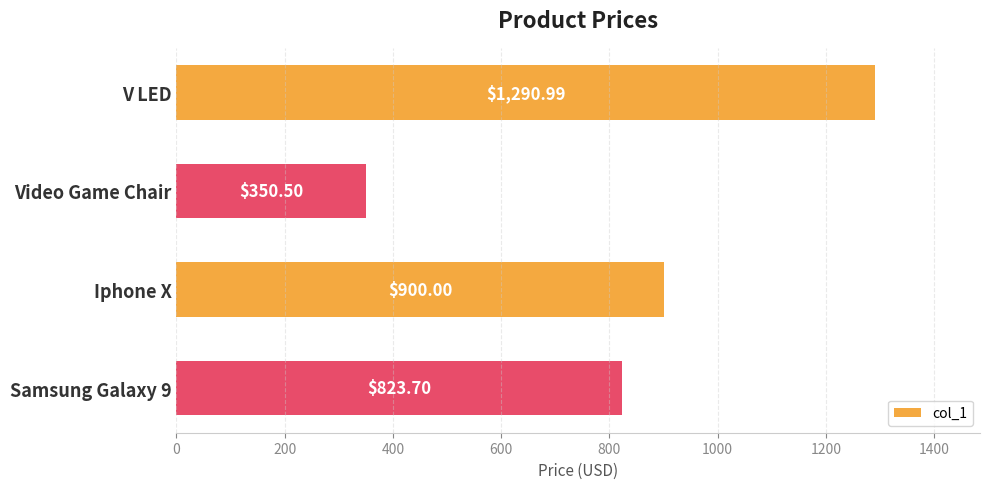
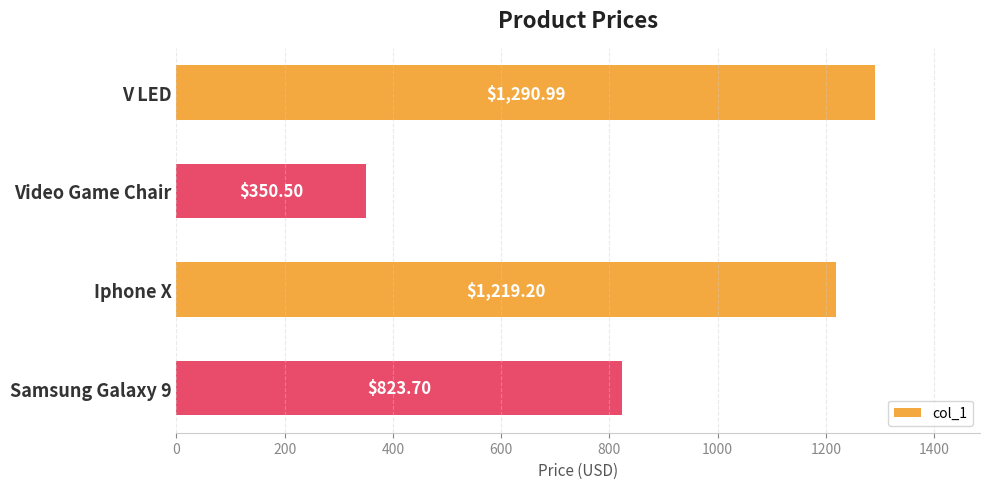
Iphone X: $900.00 -> $1,219.20
